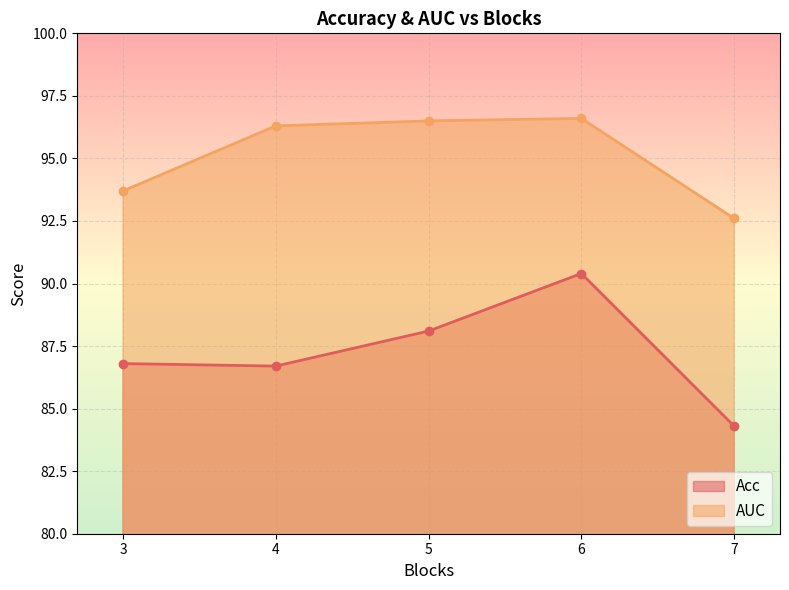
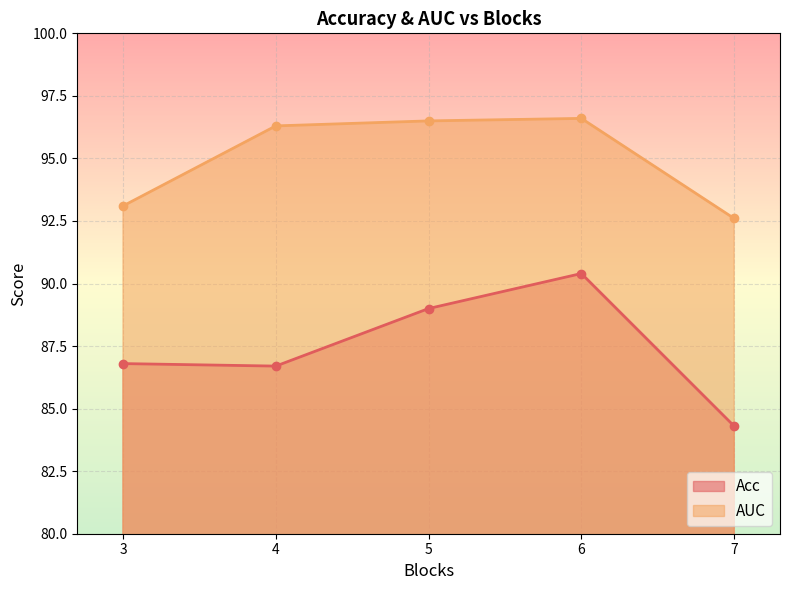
AUC, 3: 93.7 -> 93.1
Acc, 5: 88.1 -> 89.0
